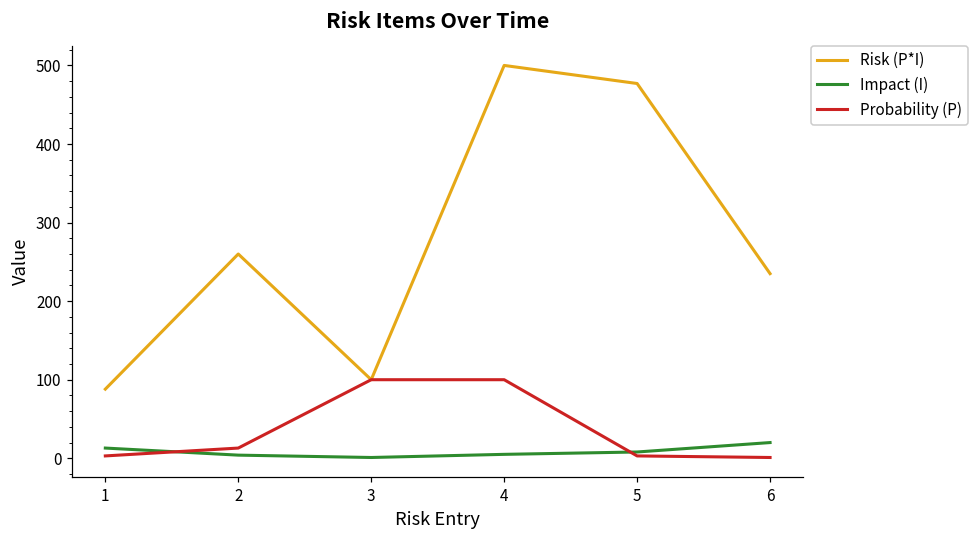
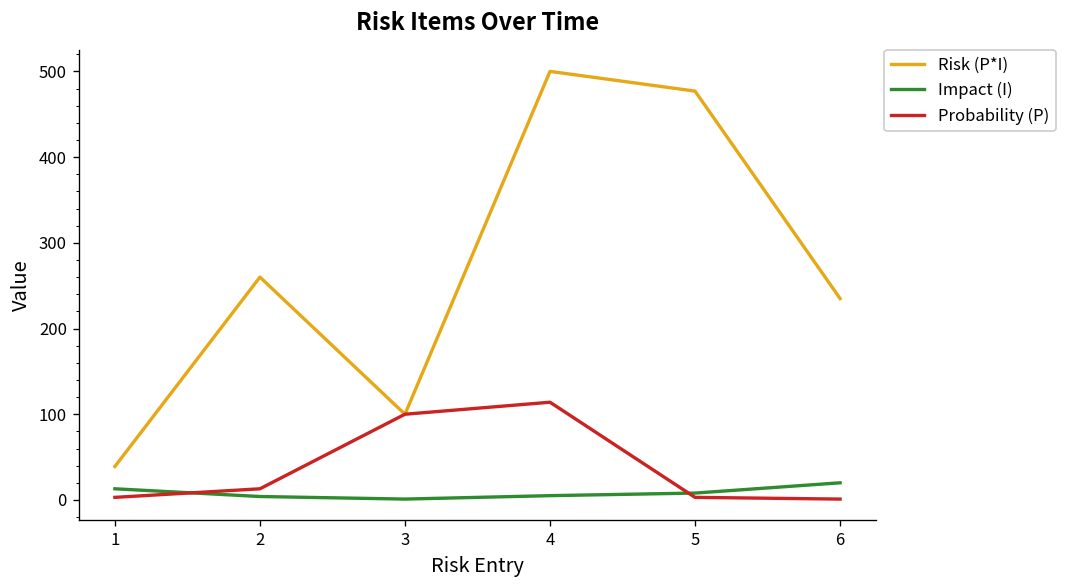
Risk (P*I), 1: 90 -> 40
Probability (P), 4: 100 -> 110
